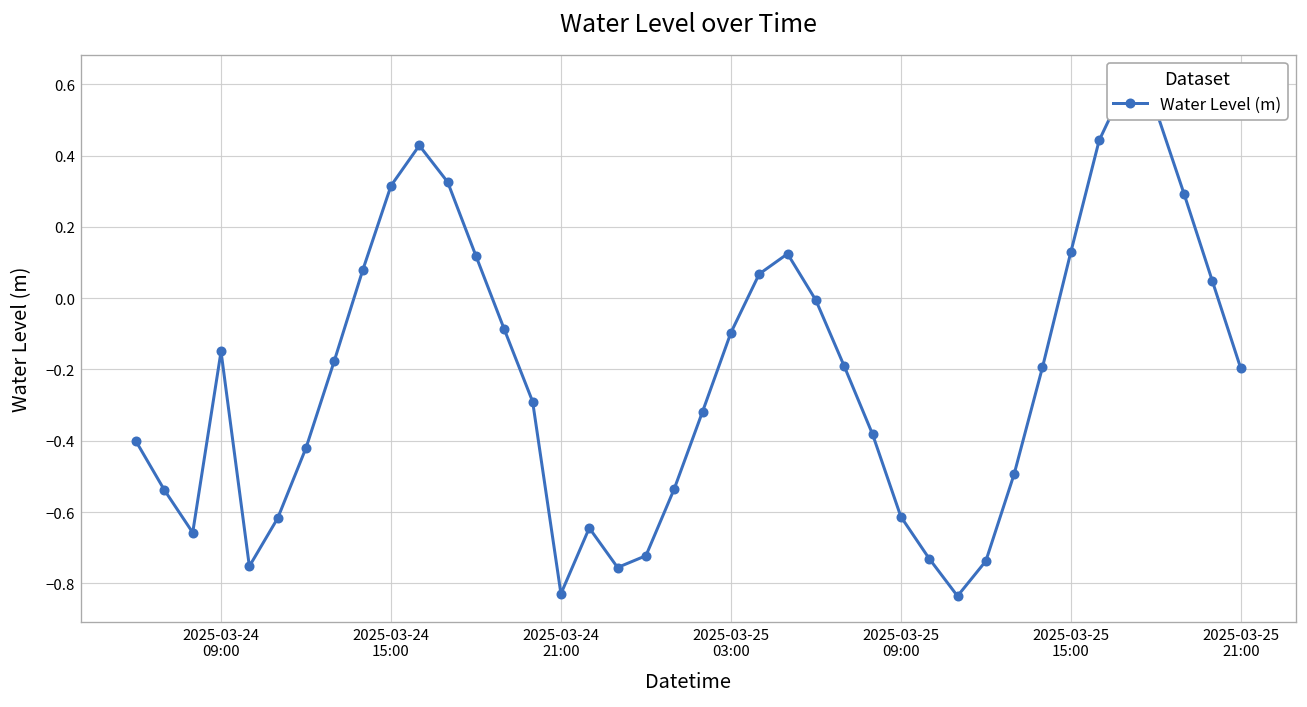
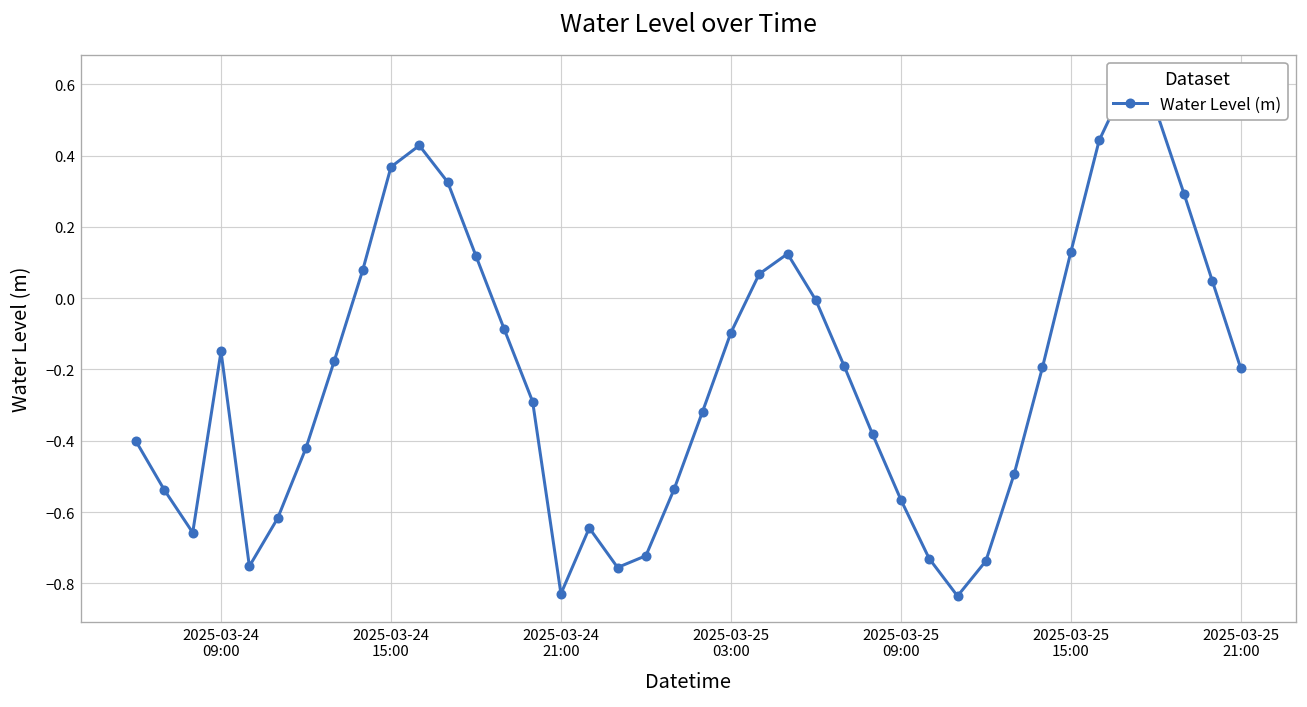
2025-03-24 15:00: 0.32 -> 0.37
2025-03-25 09:00: -0.61 -> -0.57
